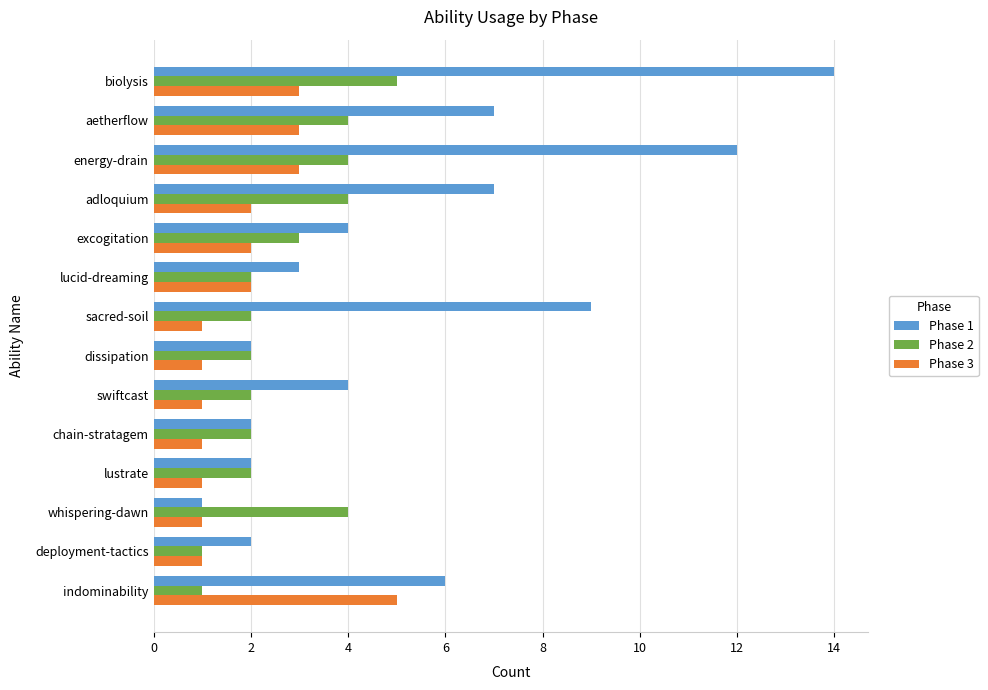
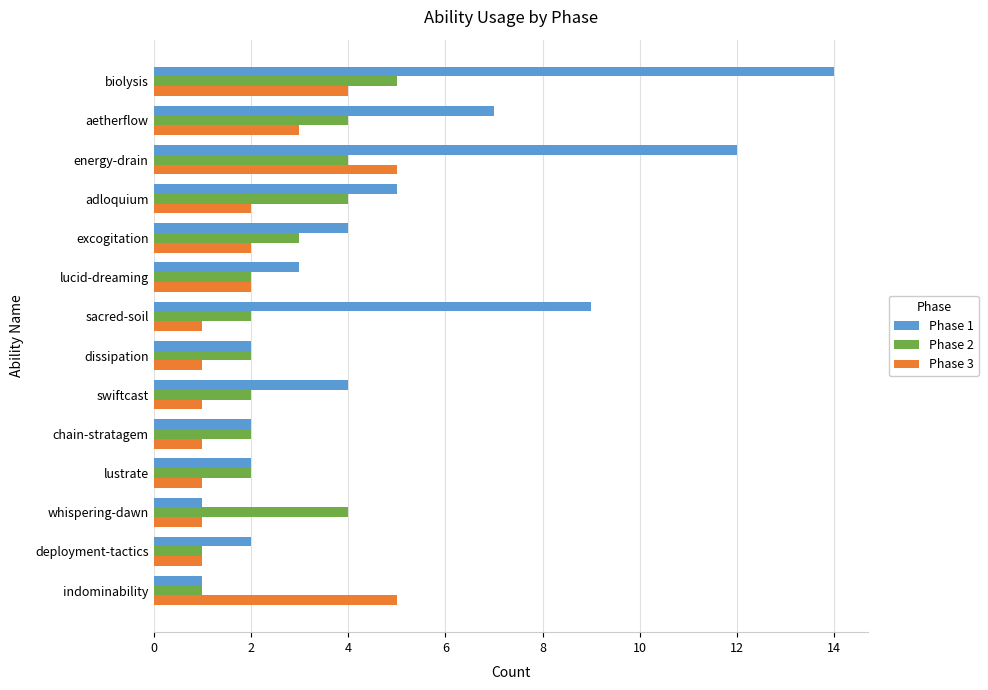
Phase 3, biolysis: 3 -> 4
Phase 3, energy-drain: 3 -> 5
Phase 1, adloquium: 7 -> 5
Phase 1, indominability: 6 -> 1
